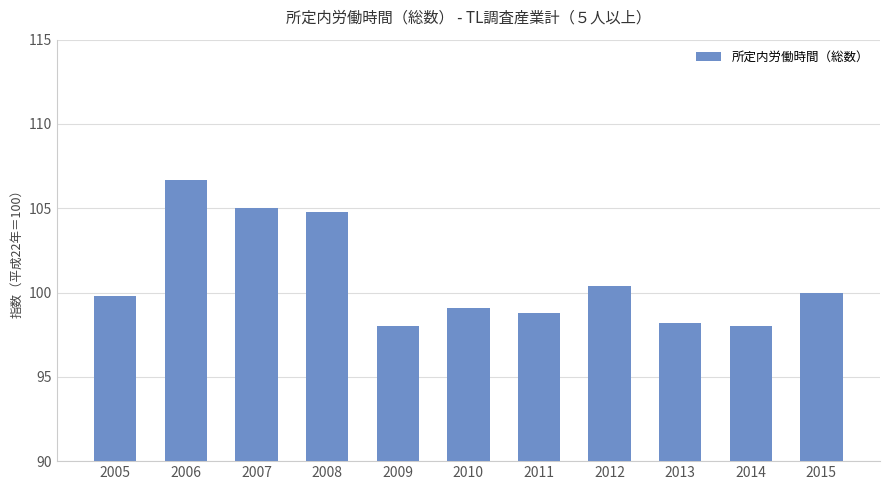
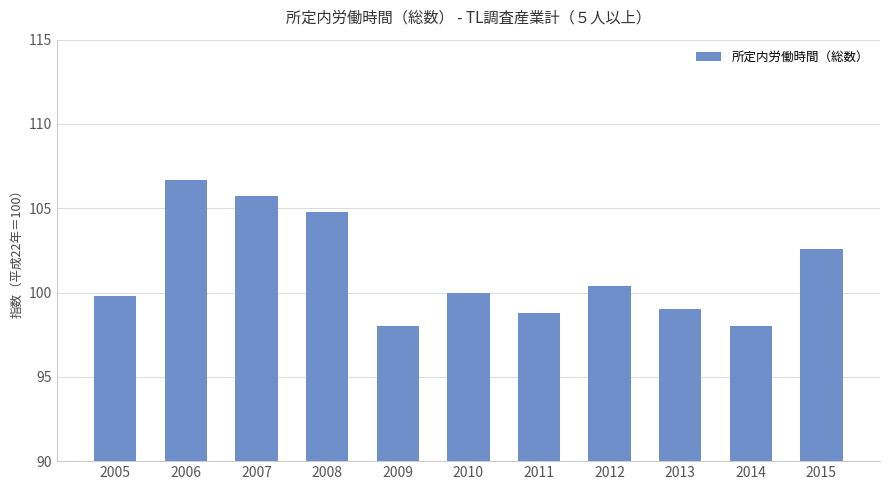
2007: 105.0 -> 105.7
2010: 99.1 -> 100.0
2013: 98.2 -> 99.0
2015: 100.0 -> 102.6
